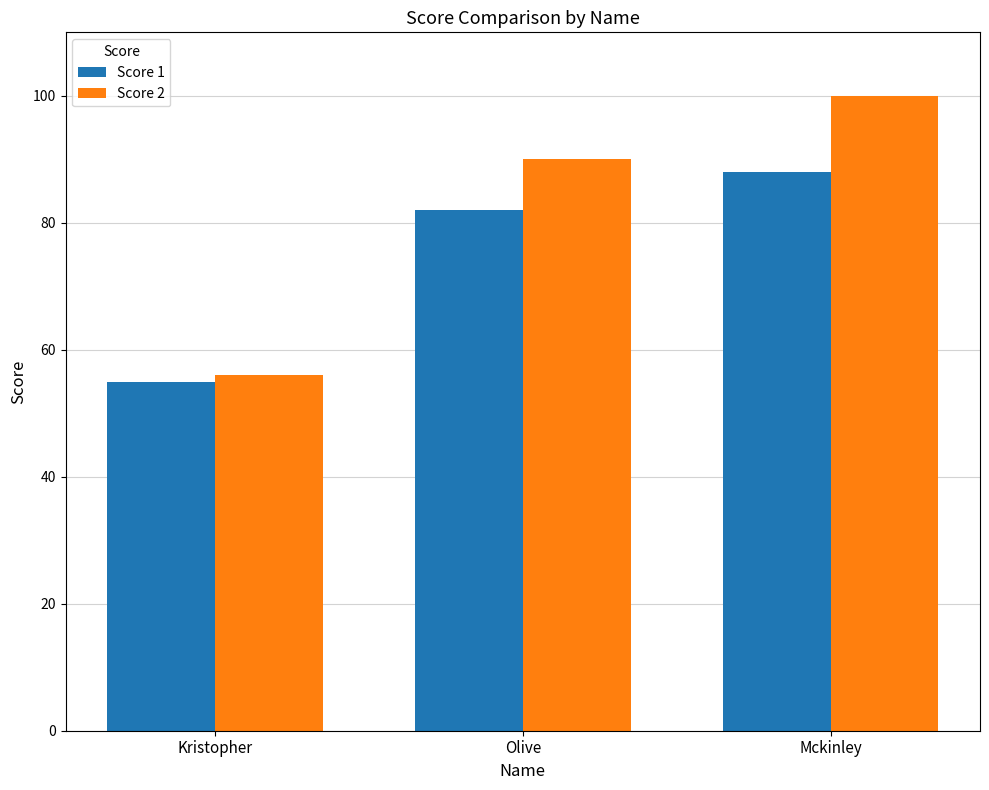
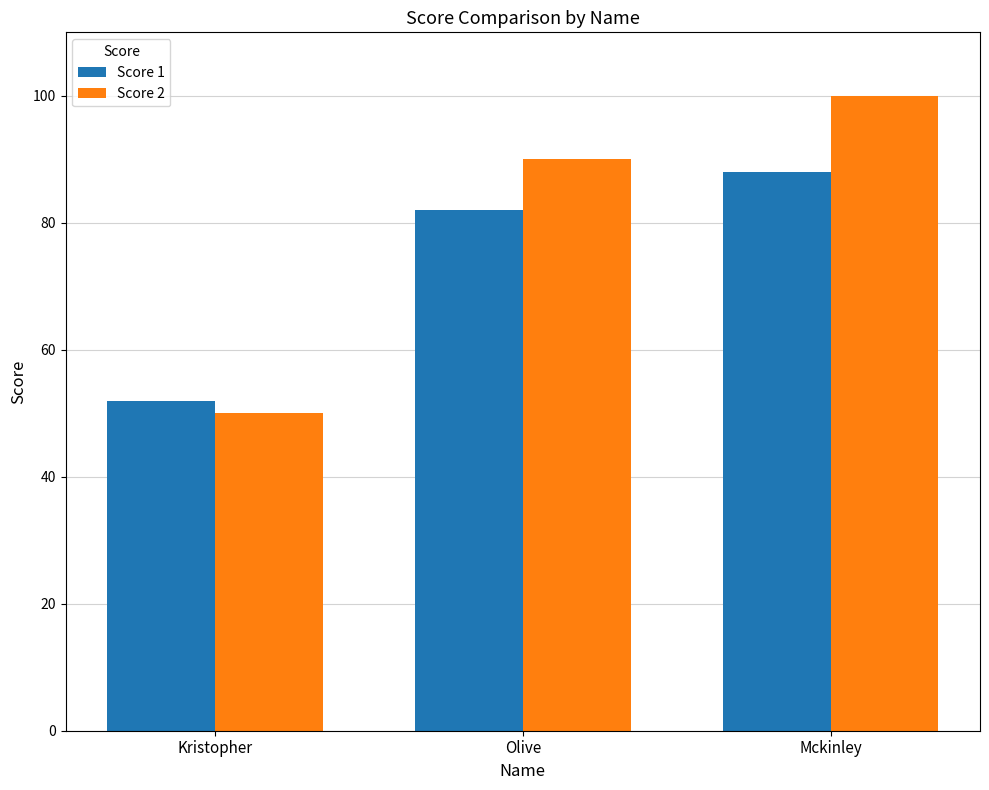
Score 1, Kristopher: 55 -> 52
Score 2, Kristopher: 56 -> 50
